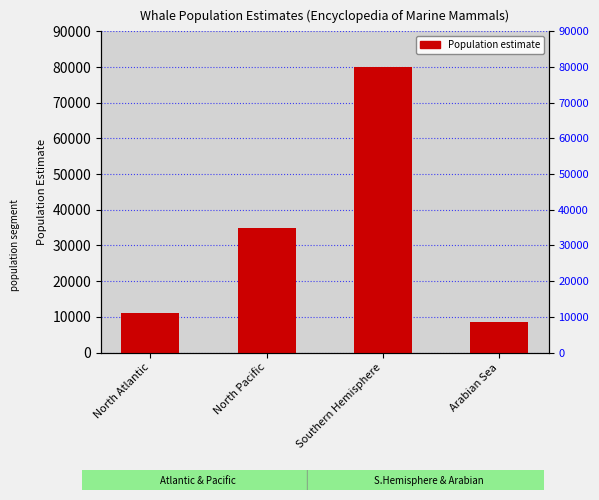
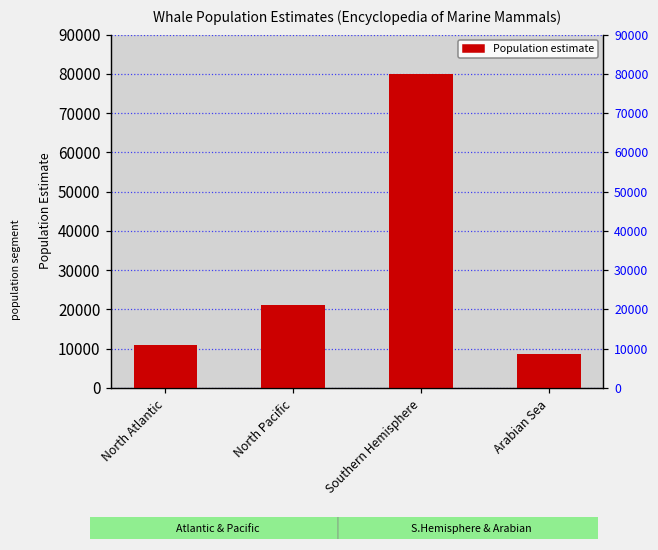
North Pacific: 35000 -> 21000
